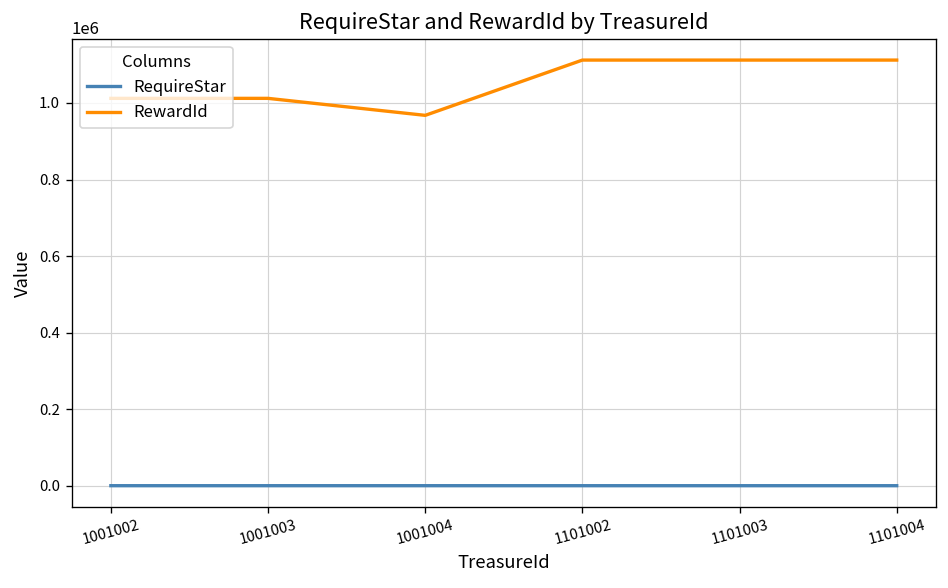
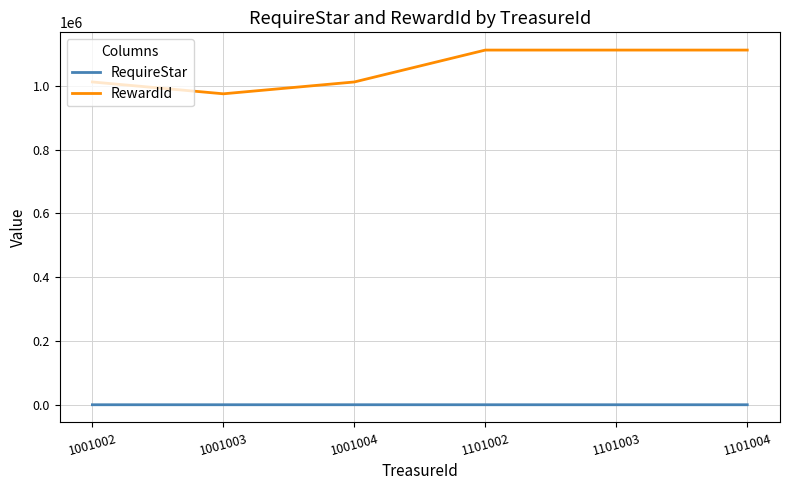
RewardId, 1001003: 1010000 -> 970000
RewardId, 1001004: 970000 -> 1010000
